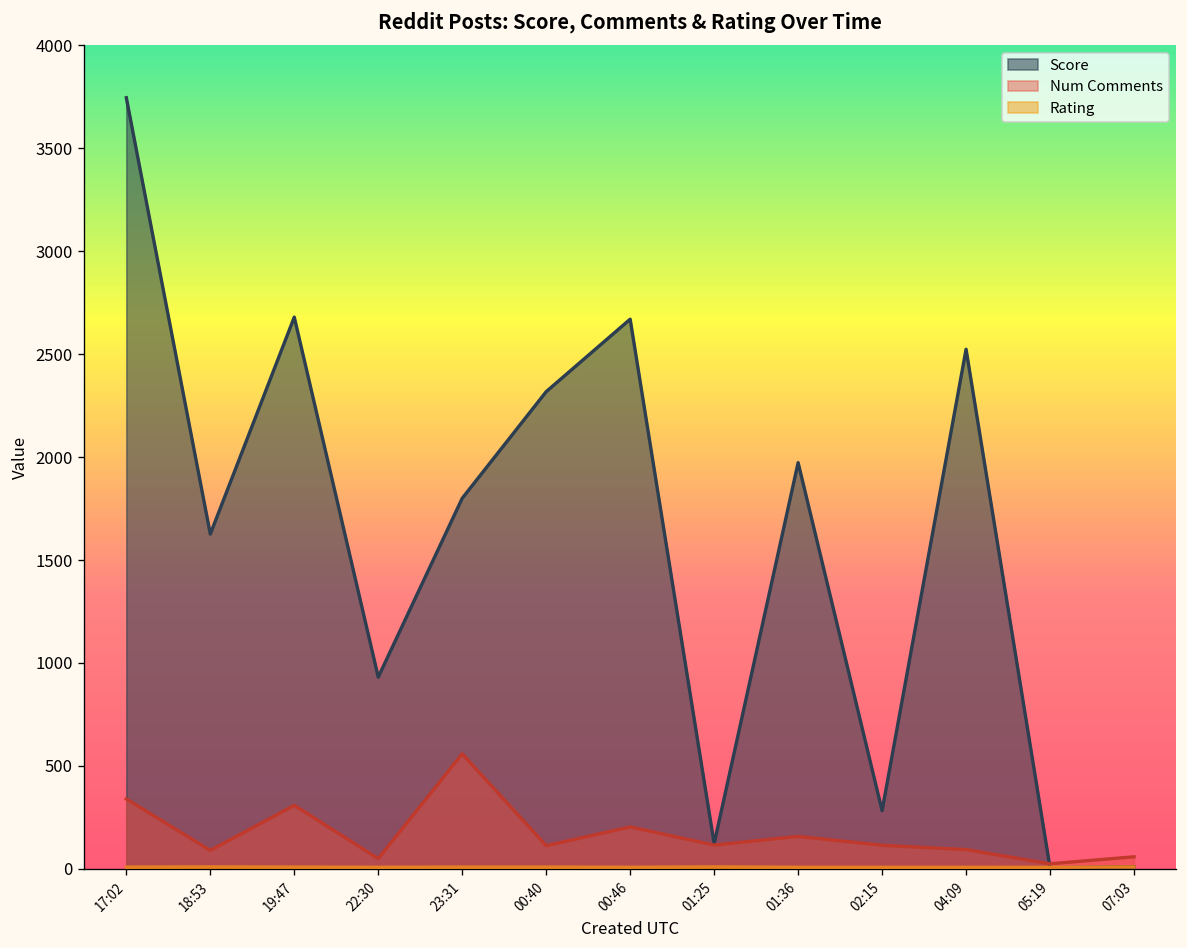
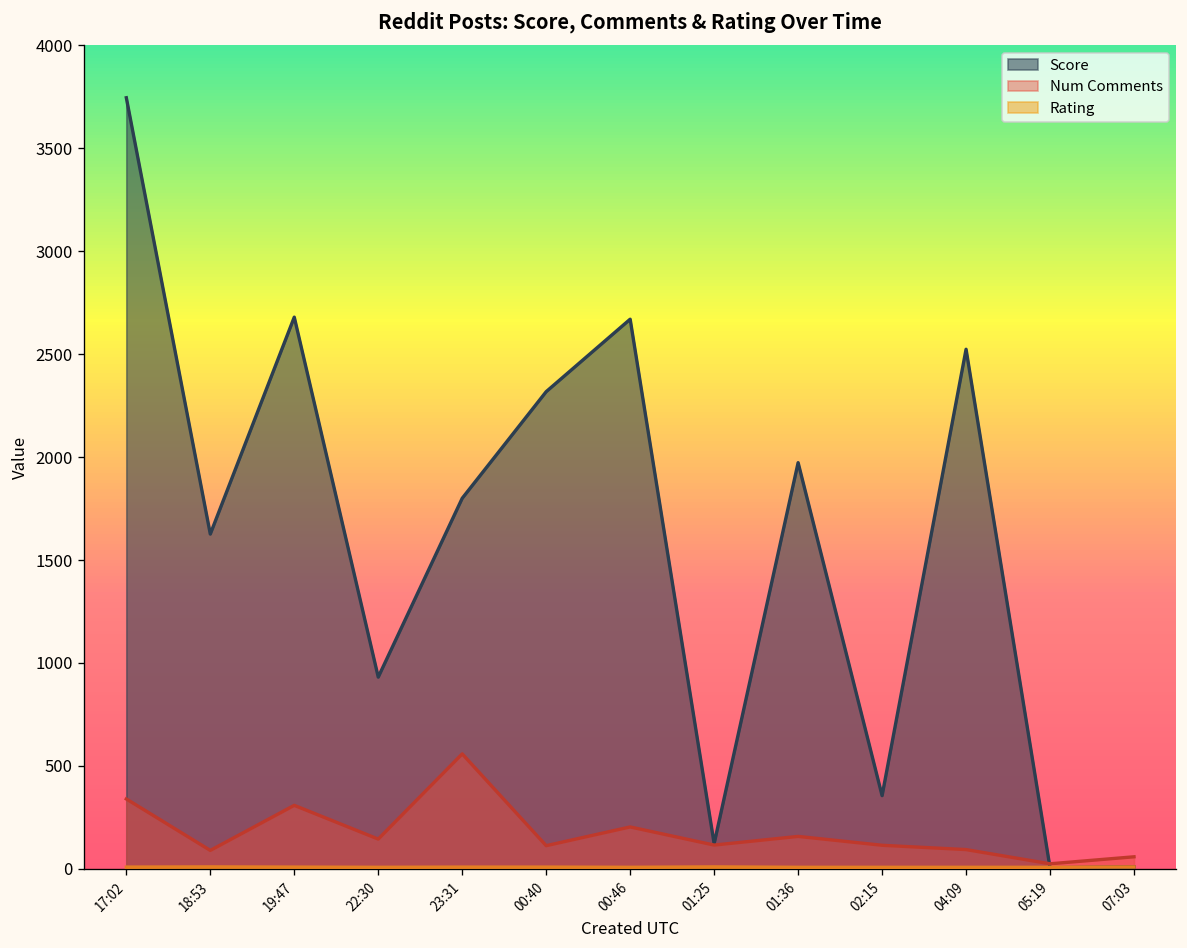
Num Comments, 22:30: 50 -> 140
Score, 02:15: 280 -> 360
